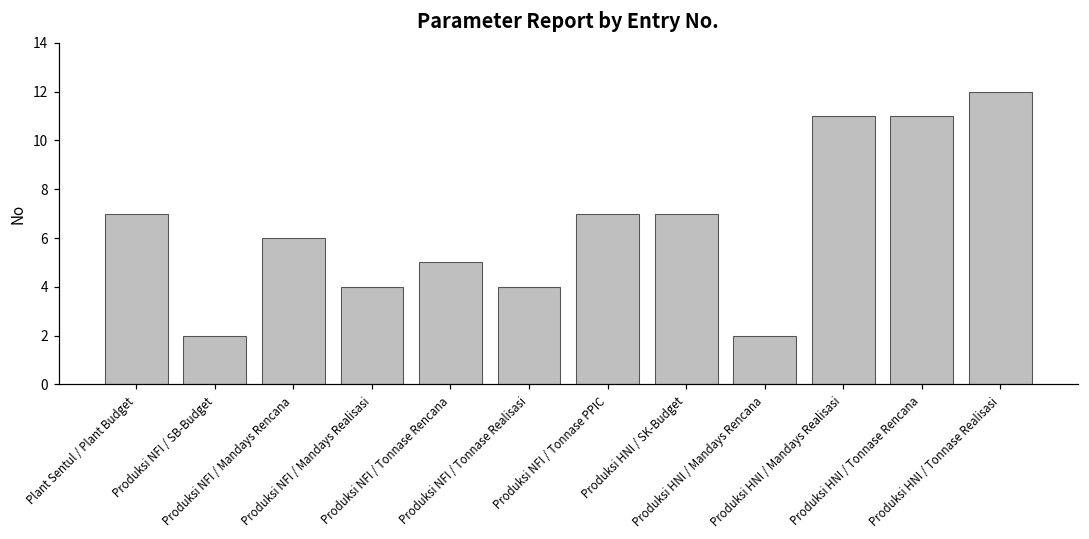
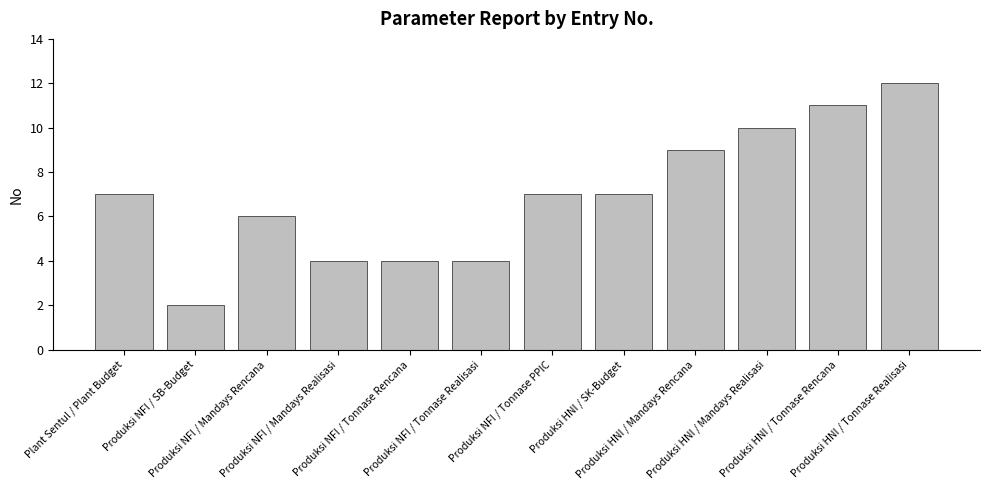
Produksi NFI / Tonnase Rencana: 5 -> 4
Produksi HNI / Mandays Rencana: 2 -> 9
Produksi HNI / Mandays Realisasi: 11 -> 10
